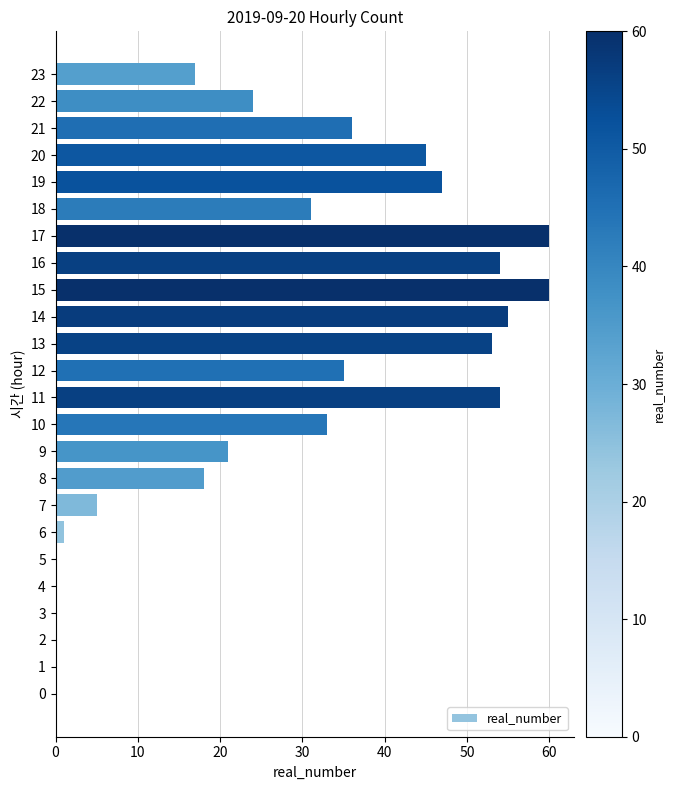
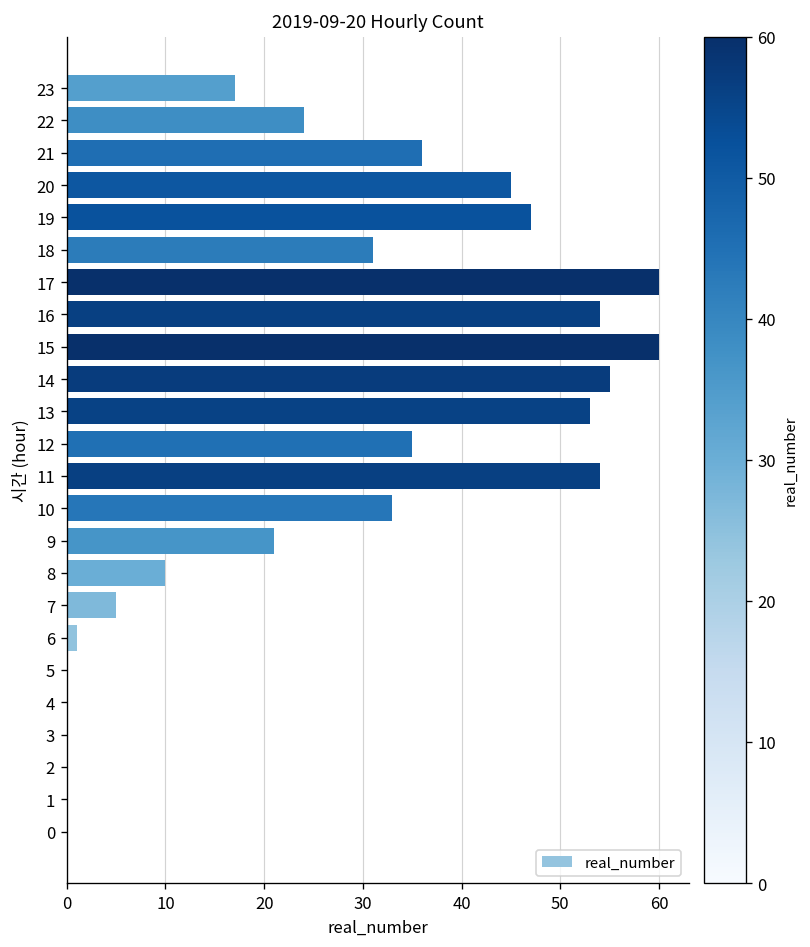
8: 18 -> 10
